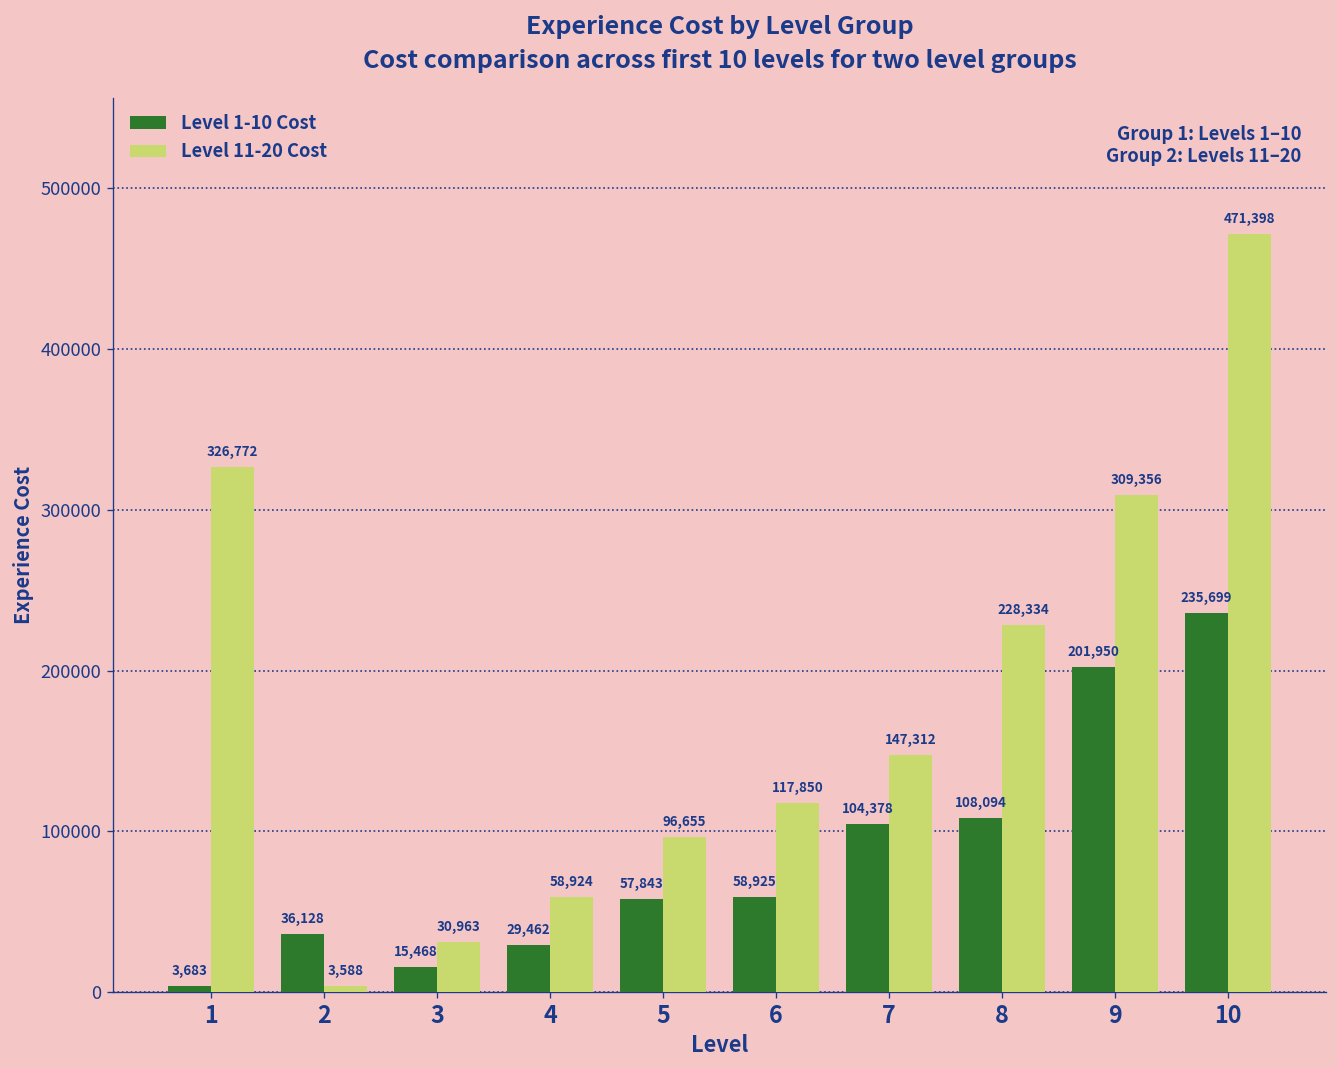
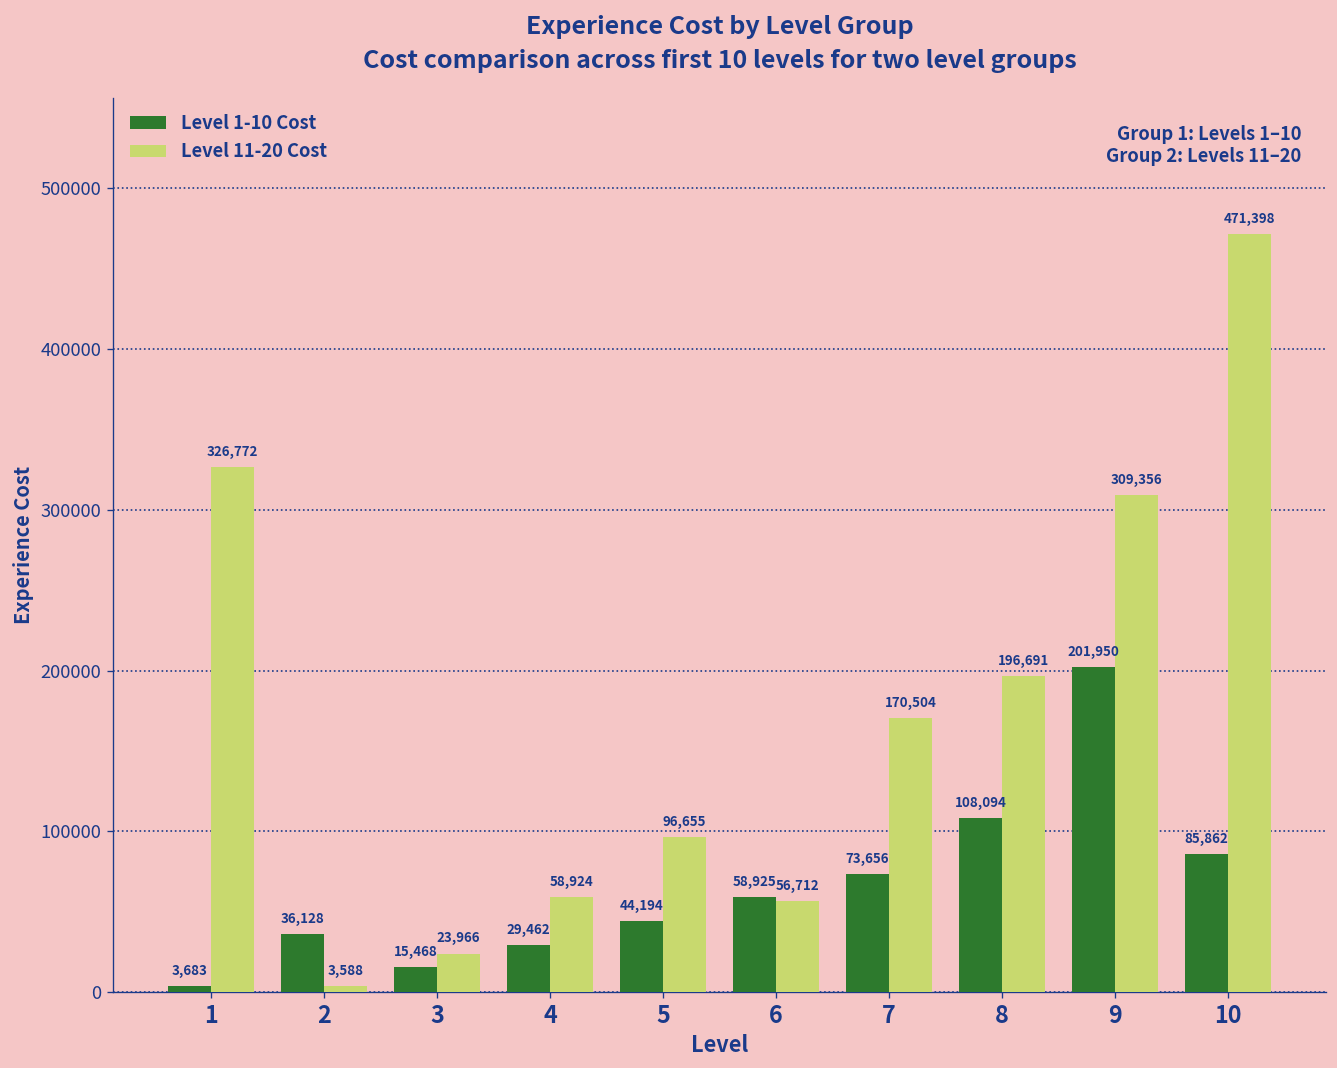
Level 11-20 Cost, 3: 30,963 -> 23,966
Level 1-10 Cost, 5: 57,843 -> 44,194
Level 11-20 Cost, 6: 117,850 -> 56,712
Level 1-10 Cost, 7: 104,378 -> 73,656
Level 11-20 Cost, 7: 147,312 -> 170,504
Level 11-20 Cost, 8: 228,334 -> 196,691
Level 1-10 Cost, 10: 235,699 -> 85,862
